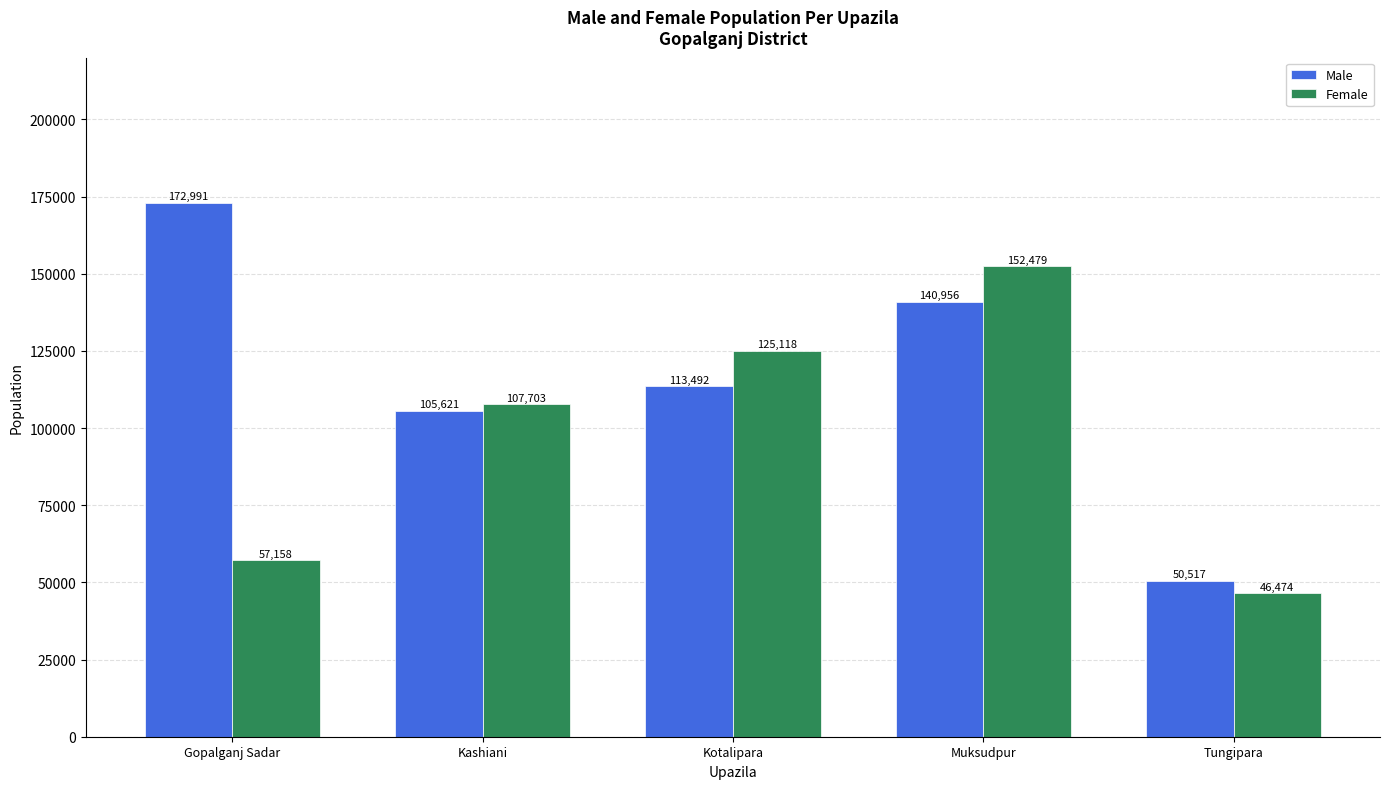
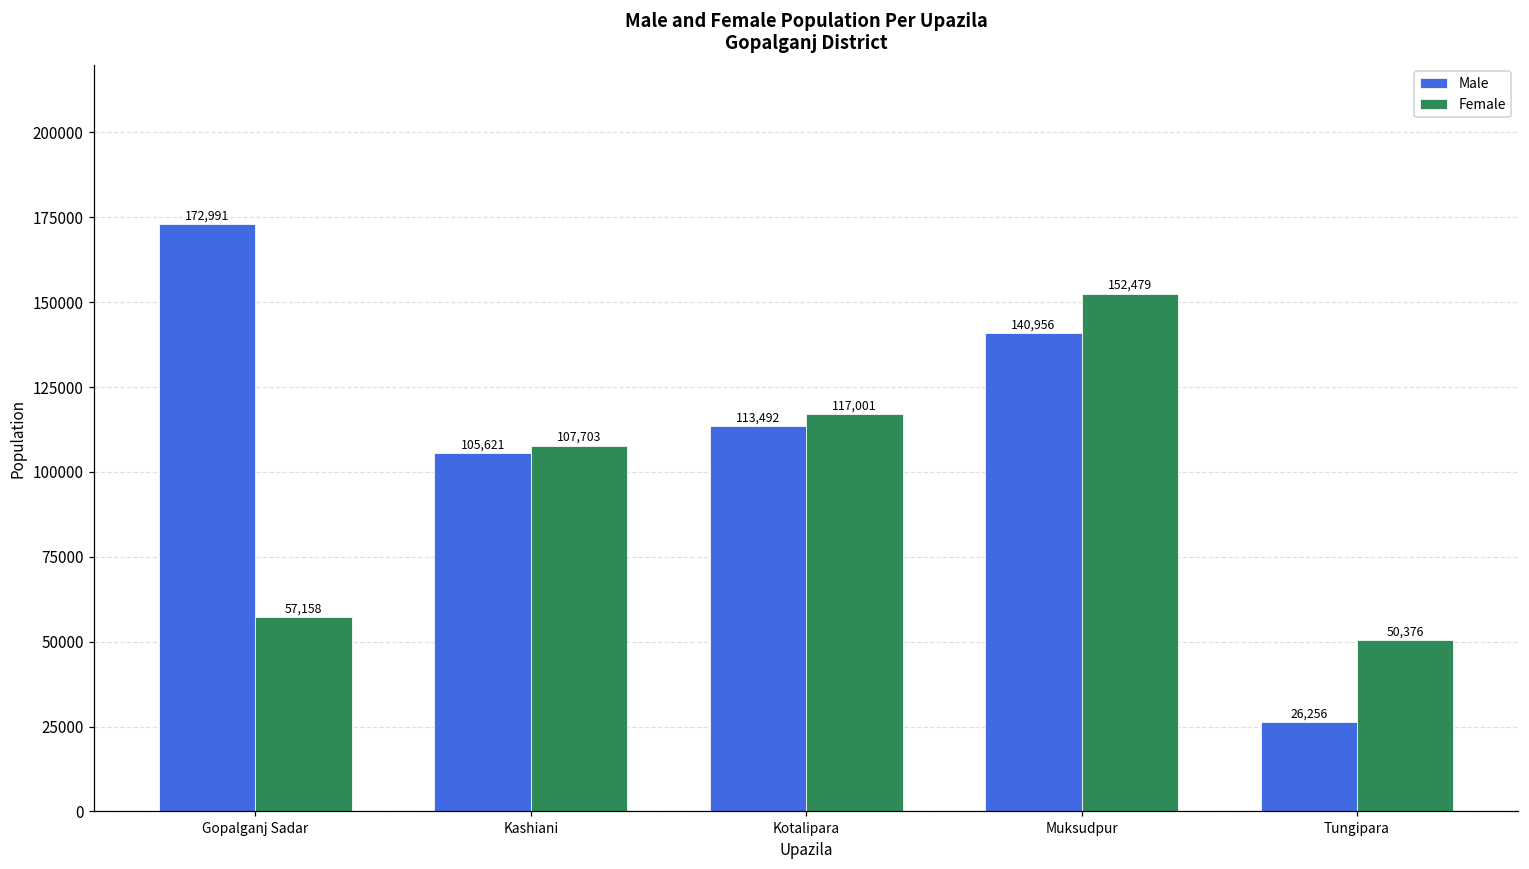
Female, Kotalipara: 125,118 -> 117,001
Male, Tungipara: 50,517 -> 26,256
Female, Tungipara: 46,474 -> 50,376
